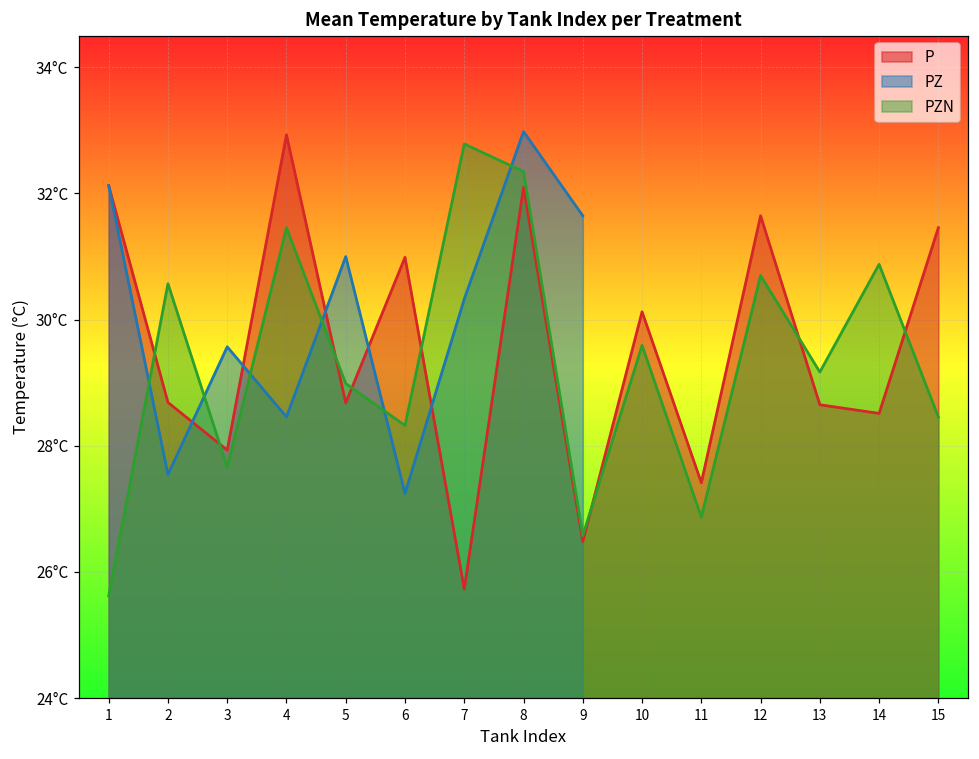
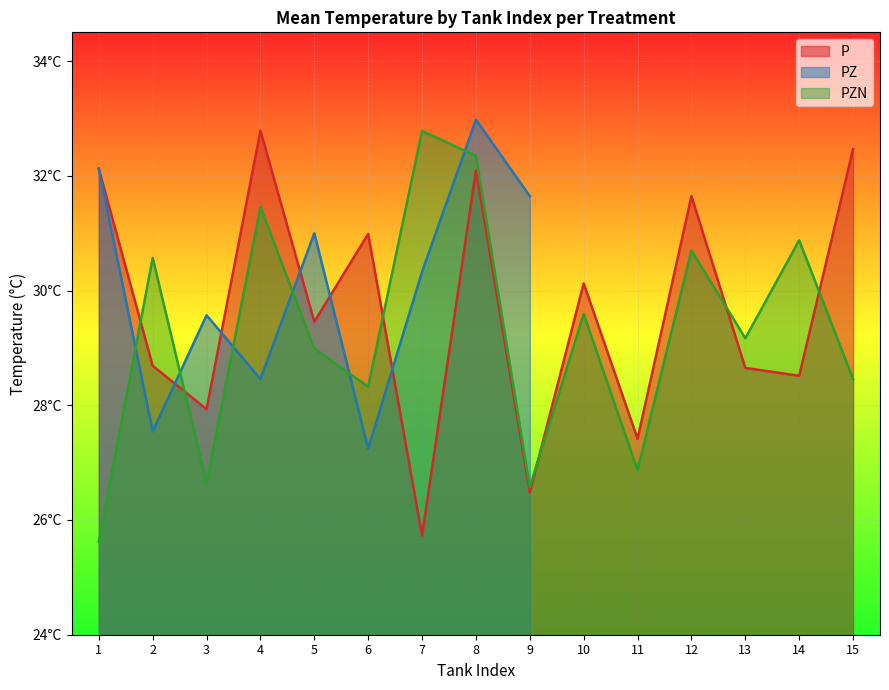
PZN, 3: 27.7°C -> 26.6°C
P, 4: 32.9°C -> 32.8°C
P, 5: 28.7°C -> 29.5°C
P, 15: 31.5°C -> 32.5°C
